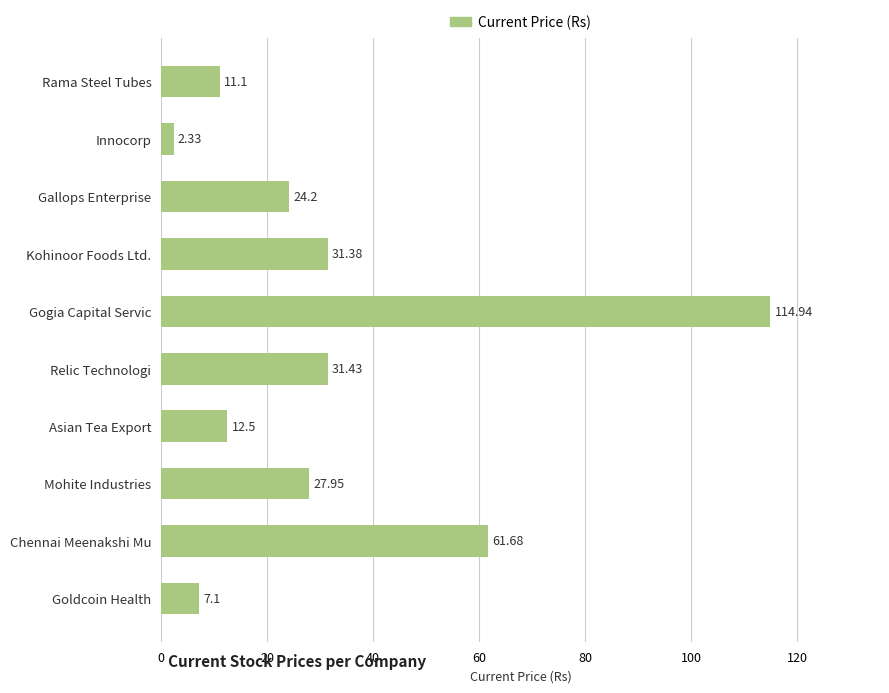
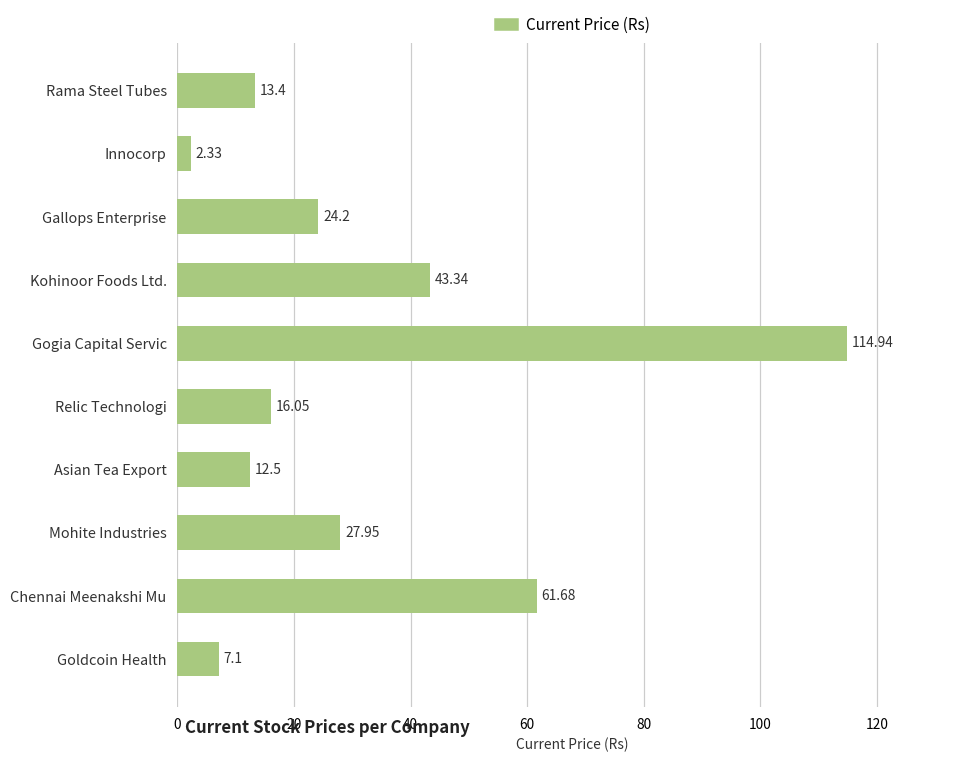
Rama Steel Tubes: 11.1 -> 13.4
Kohinoor Foods Ltd.: 31.38 -> 43.34
Relic Technologi: 31.43 -> 16.05
